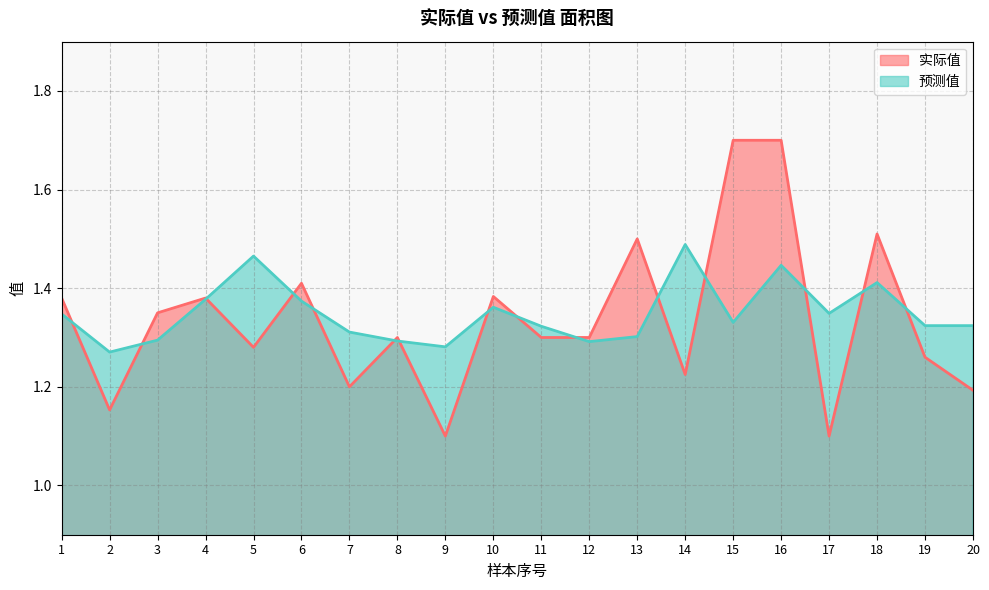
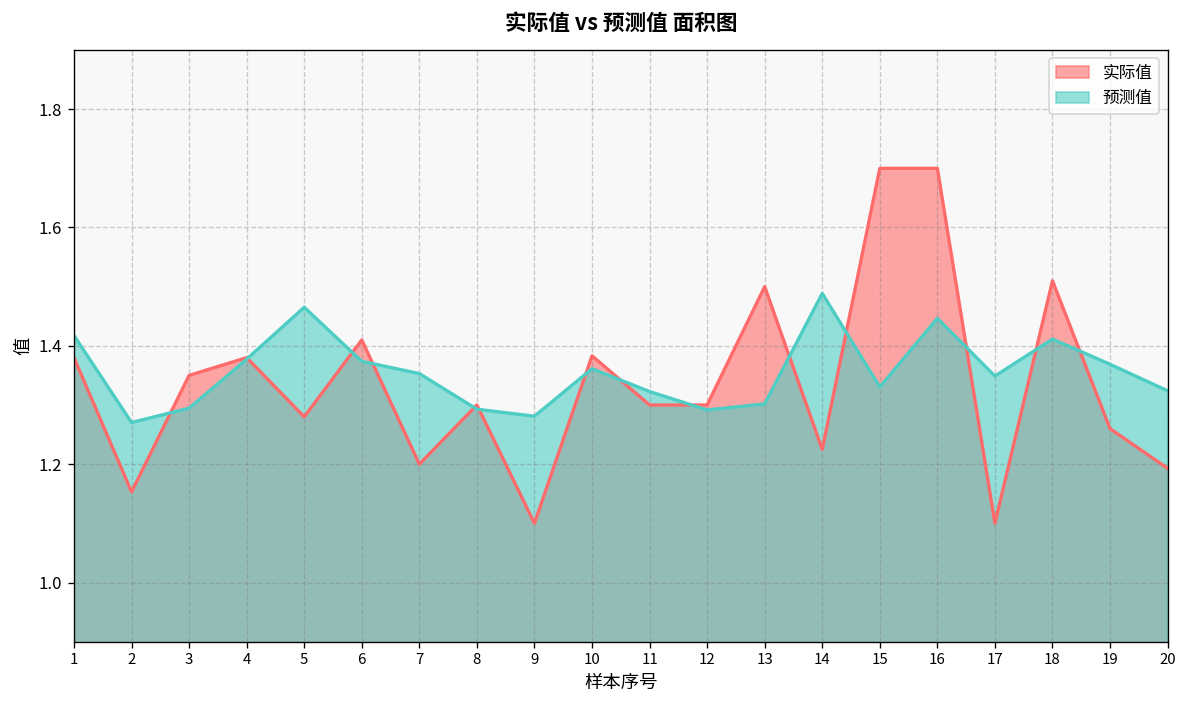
预测值, 1: 1.35 -> 1.42
预测值, 7: 1.31 -> 1.35
预测值, 19: 1.32 -> 1.37
